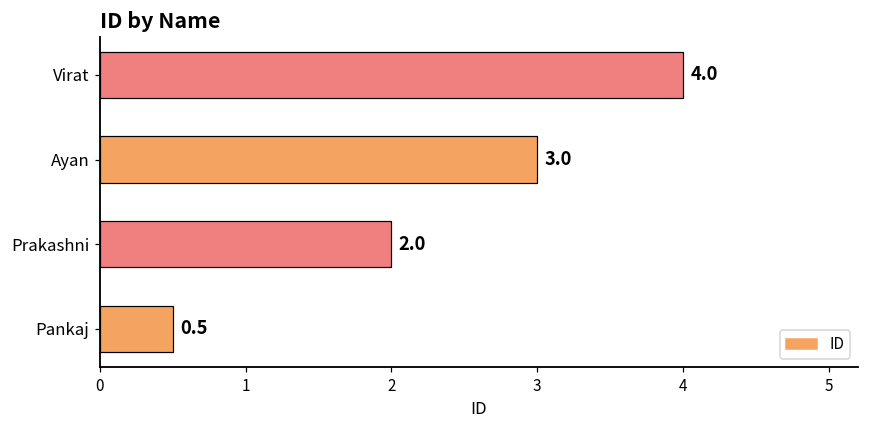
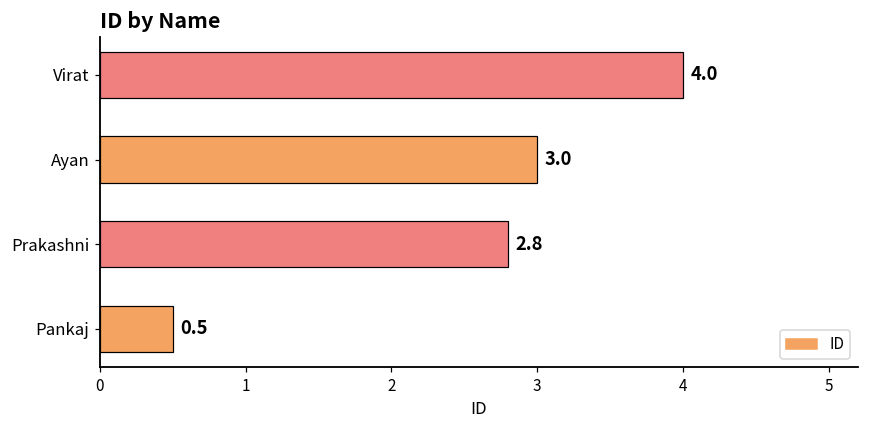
Prakashni: 2.0 -> 2.8
